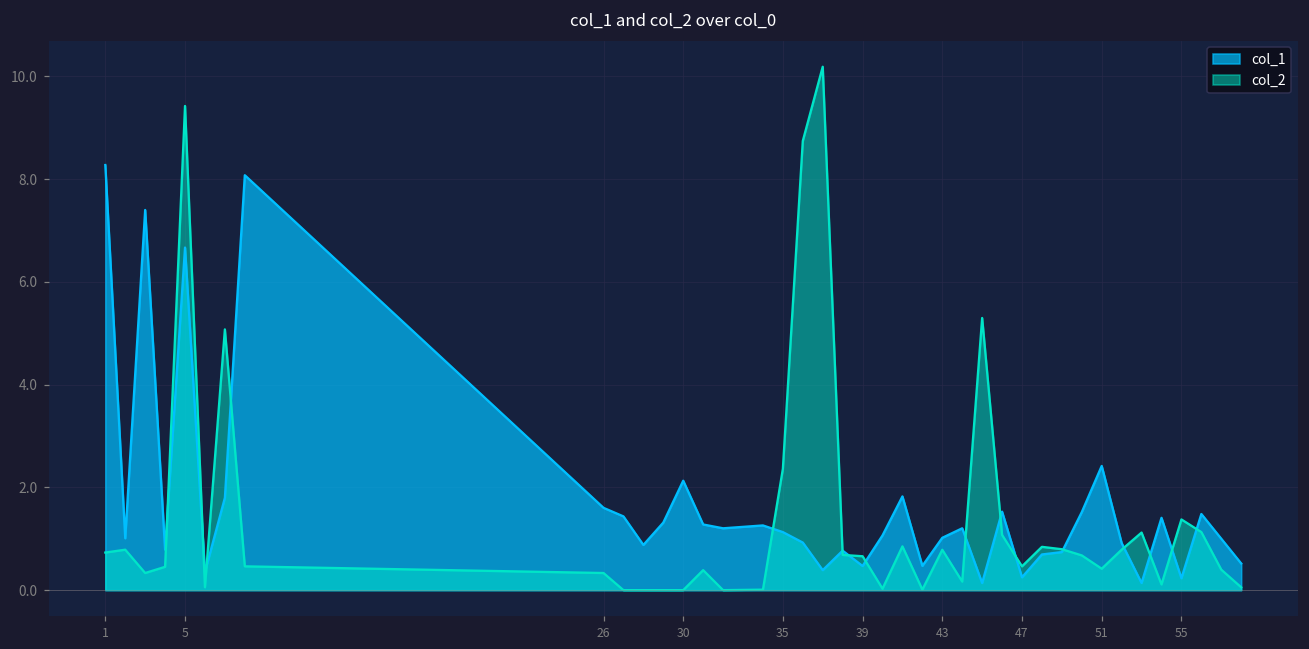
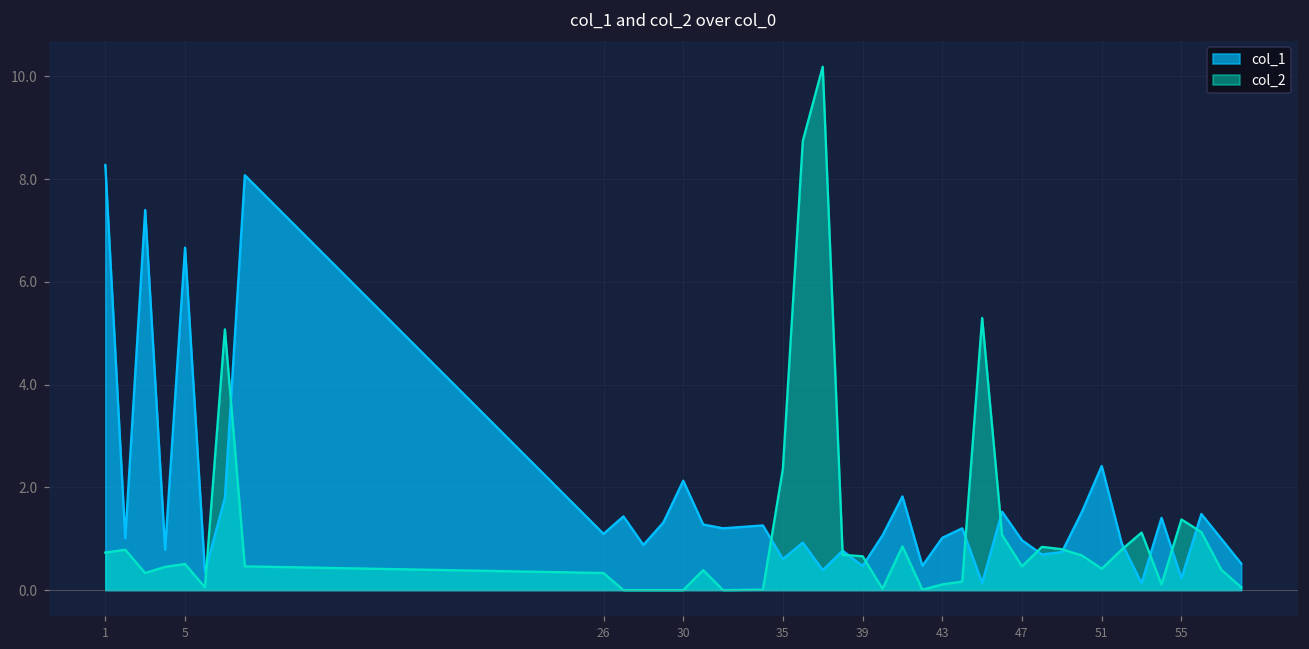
col_2, 5: 9.4 -> 0.5
col_1, 26: 1.6 -> 1.1
col_1, 35: 1.1 -> 0.6
col_2, 43: 0.8 -> 0.1
col_1, 47: 0.3 -> 1.0
